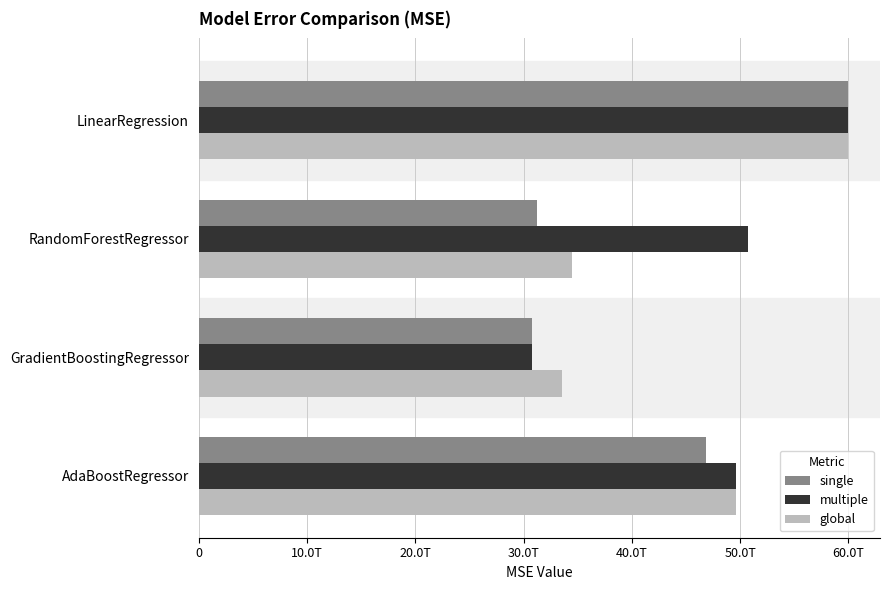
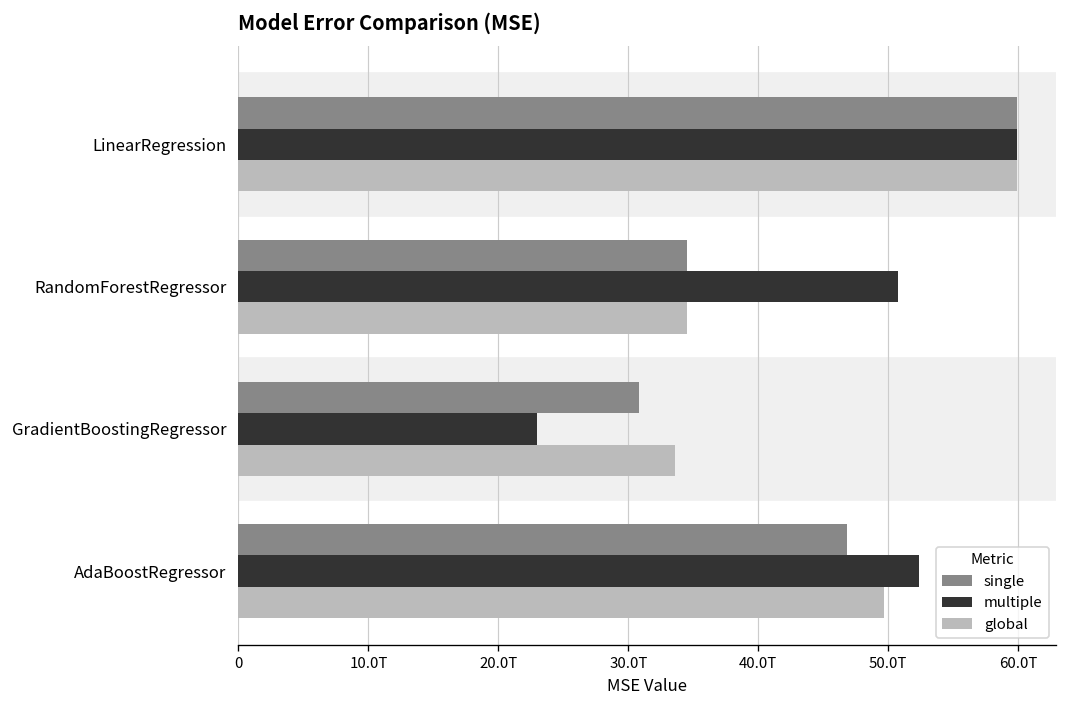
single, RandomForestRegressor: 31.3T -> 34.5T
multiple, GradientBoostingRegressor: 30.8T -> 22.9T
multiple, AdaBoostRegressor: 49.6T -> 52.3T
